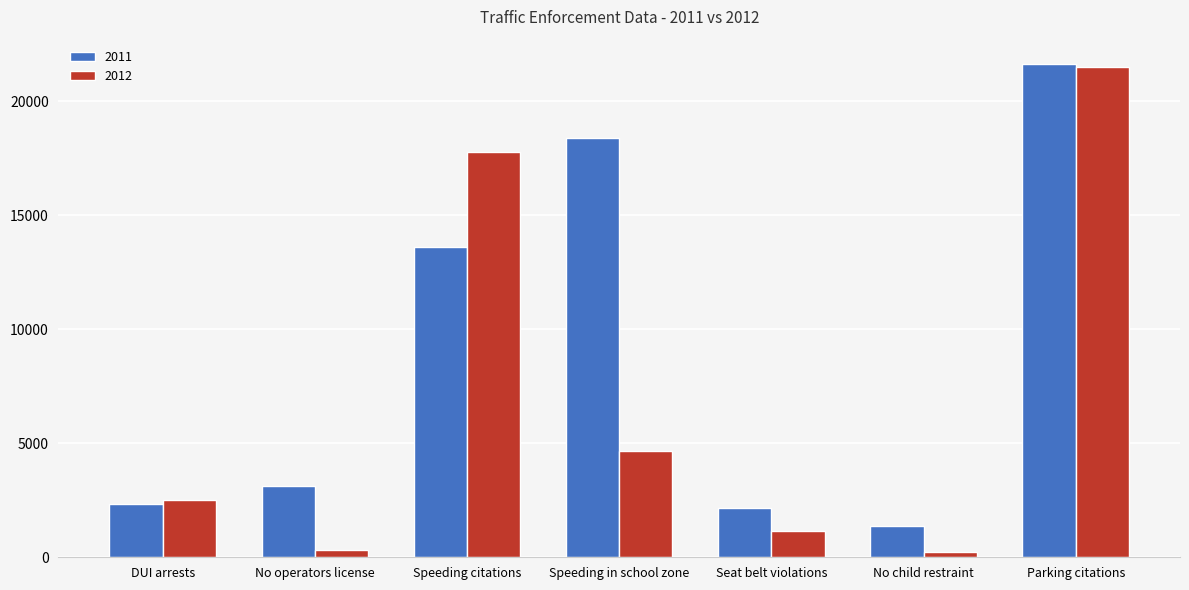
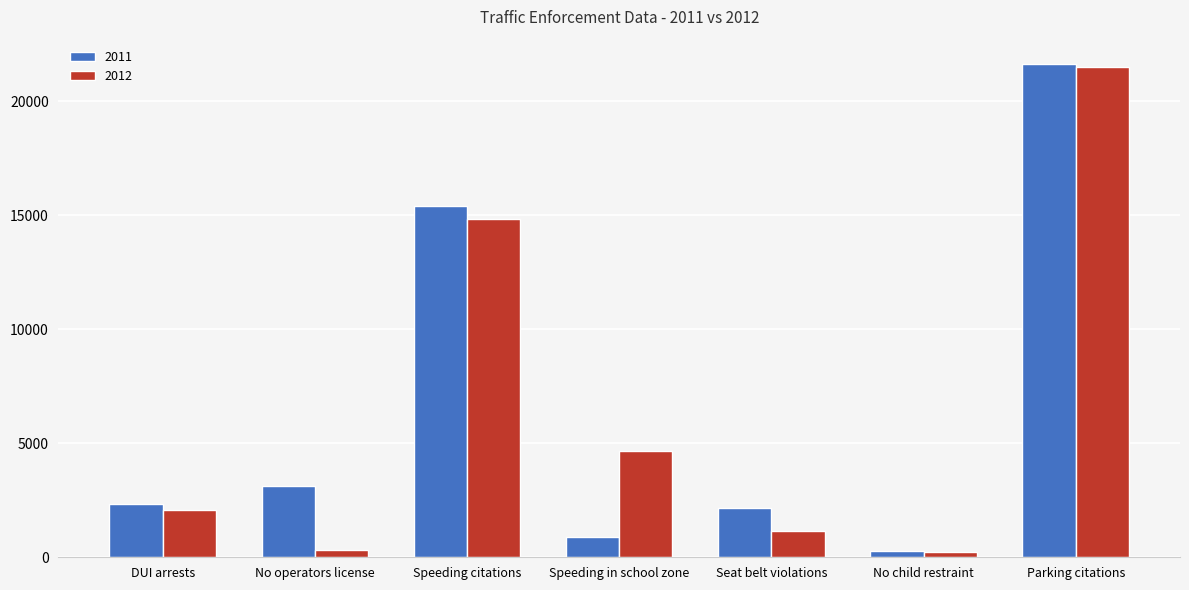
2012, DUI arrests: 2500 -> 2100
2011, Speeding citations: 13600 -> 15400
2012, Speeding citations: 17800 -> 14800
2011, Speeding in school zone: 18400 -> 900
2011, No child restraint: 1400 -> 300
